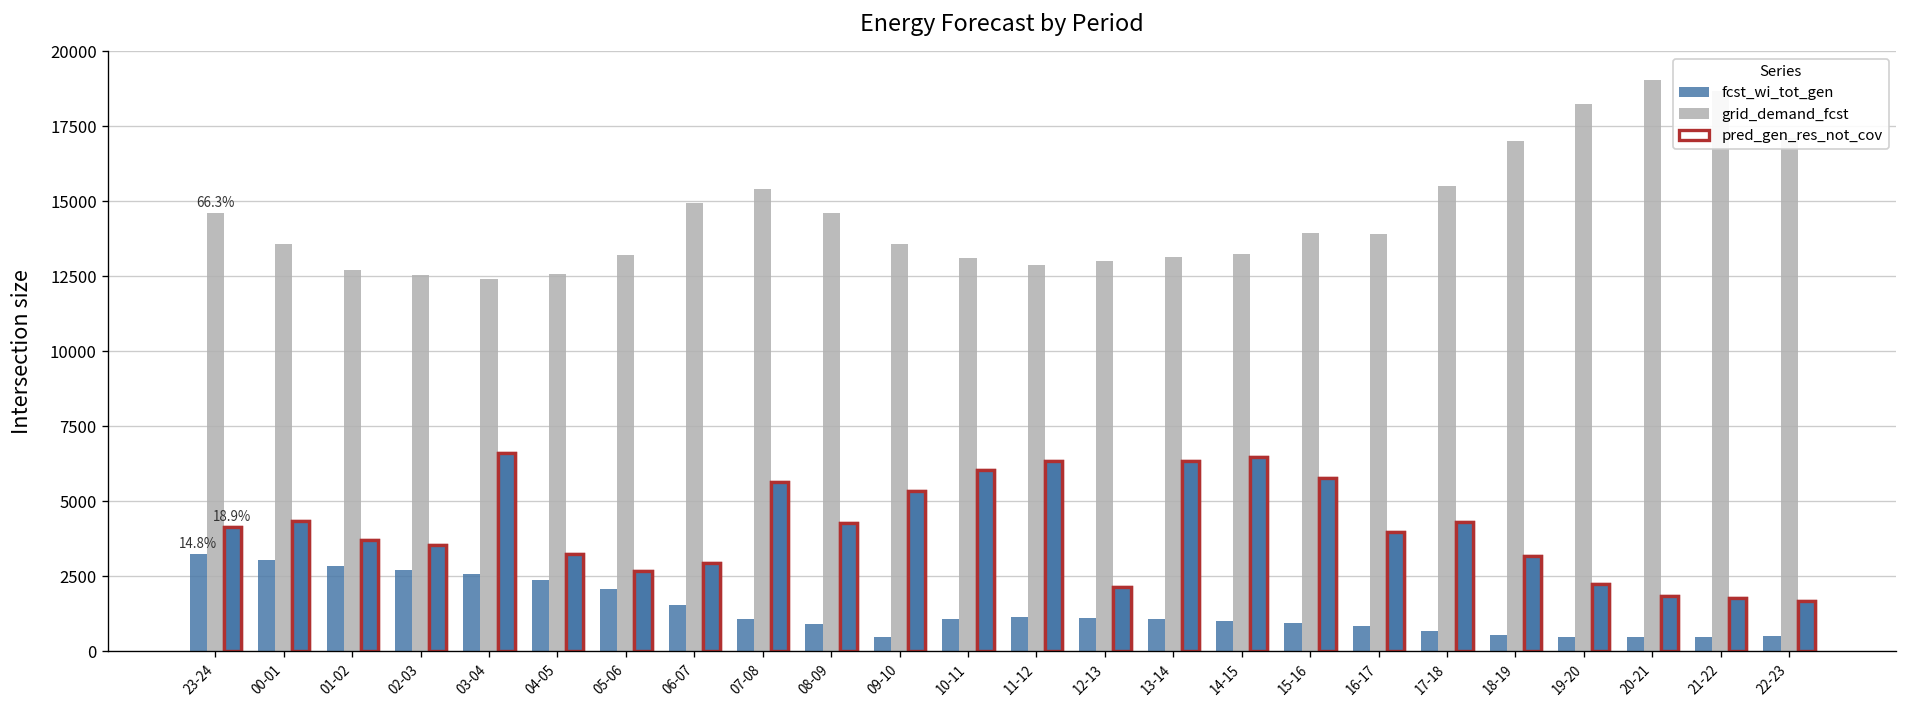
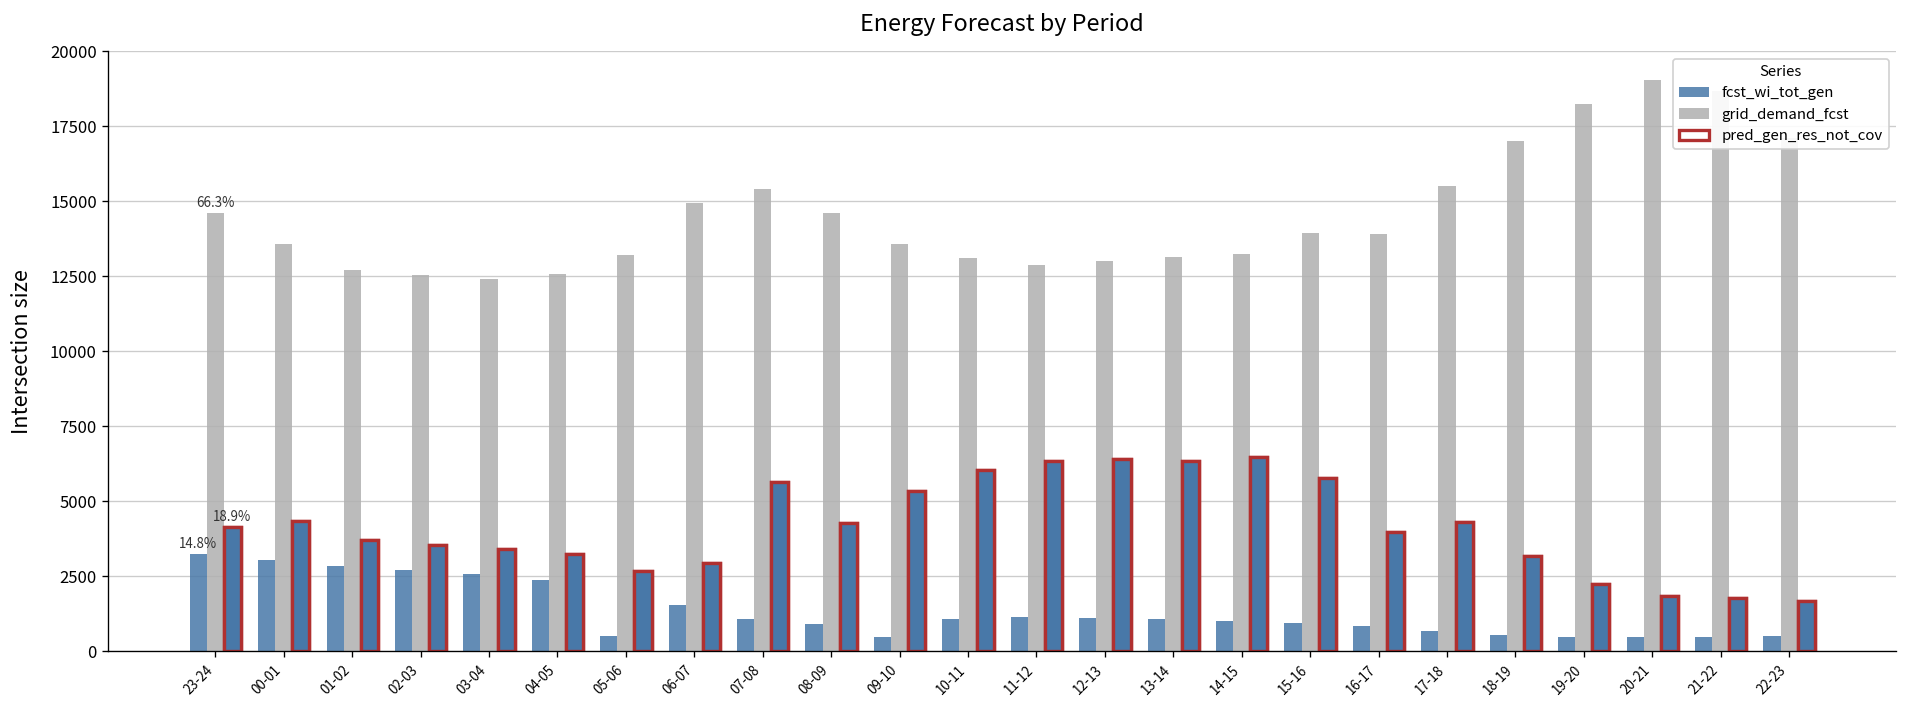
pred_gen_res_not_cov, 03-04: 6600 -> 3400
fcst_wi_tot_gen, 05-06: 2100 -> 500
pred_gen_res_not_cov, 12-13: 2100 -> 6400
